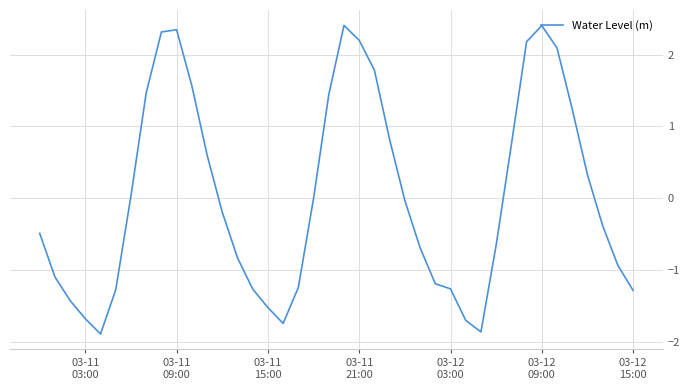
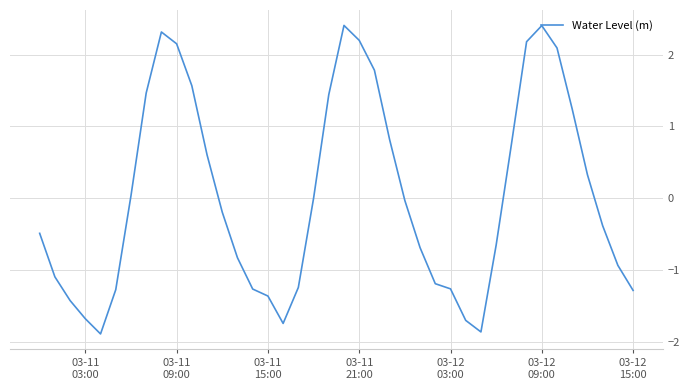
03-11 09:00: 2.3 -> 2.2
03-11 15:00: -1.5 -> -1.4
